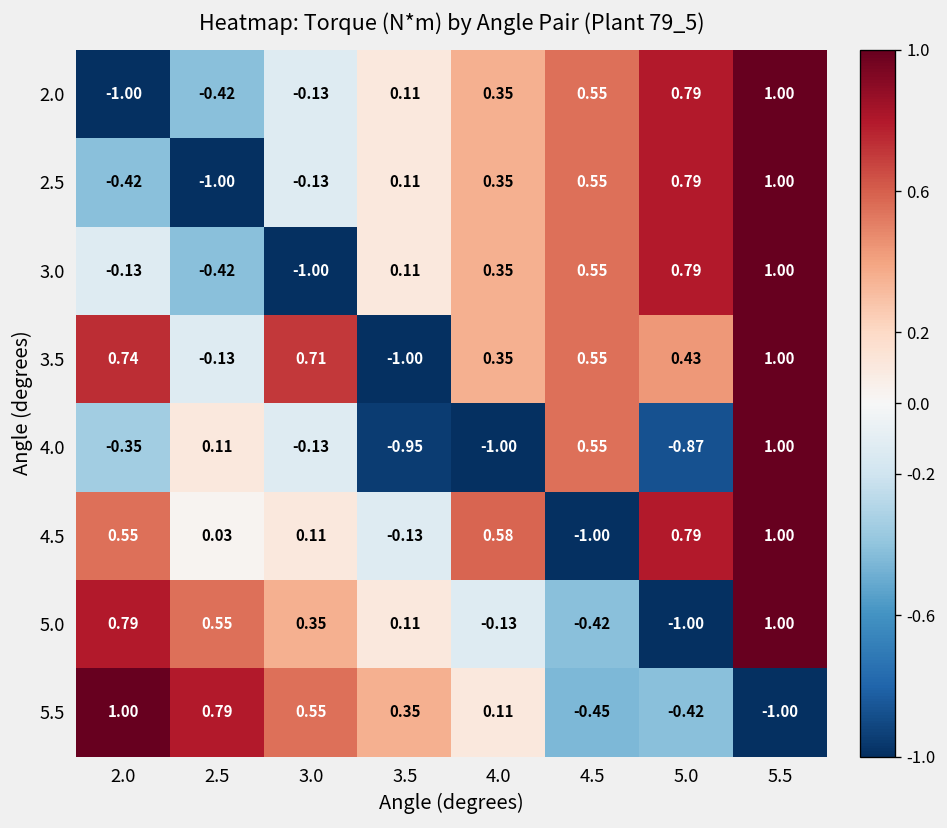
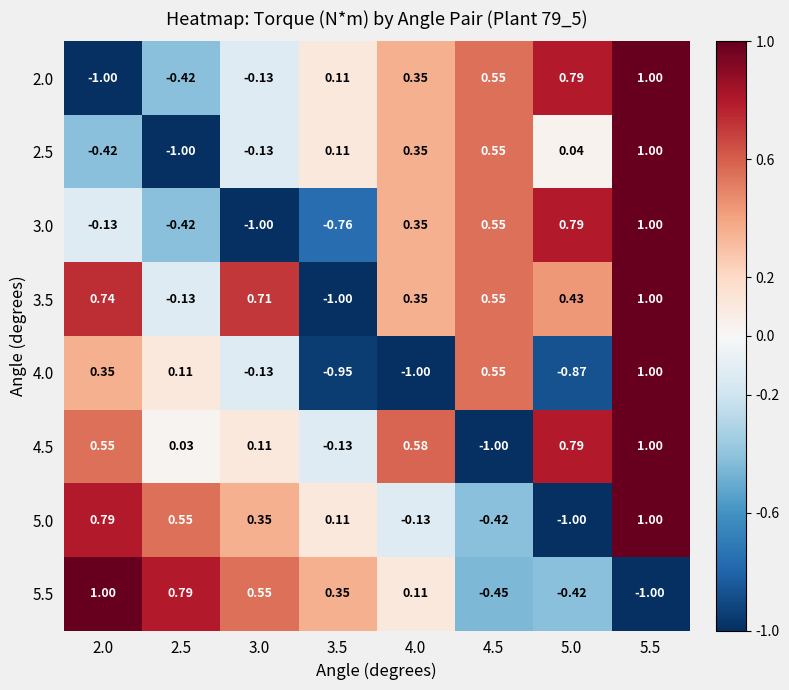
2.5, 5.0: 0.79 -> 0.04
3.0, 3.5: 0.11 -> -0.76
4.0, 2.0: -0.35 -> 0.35
